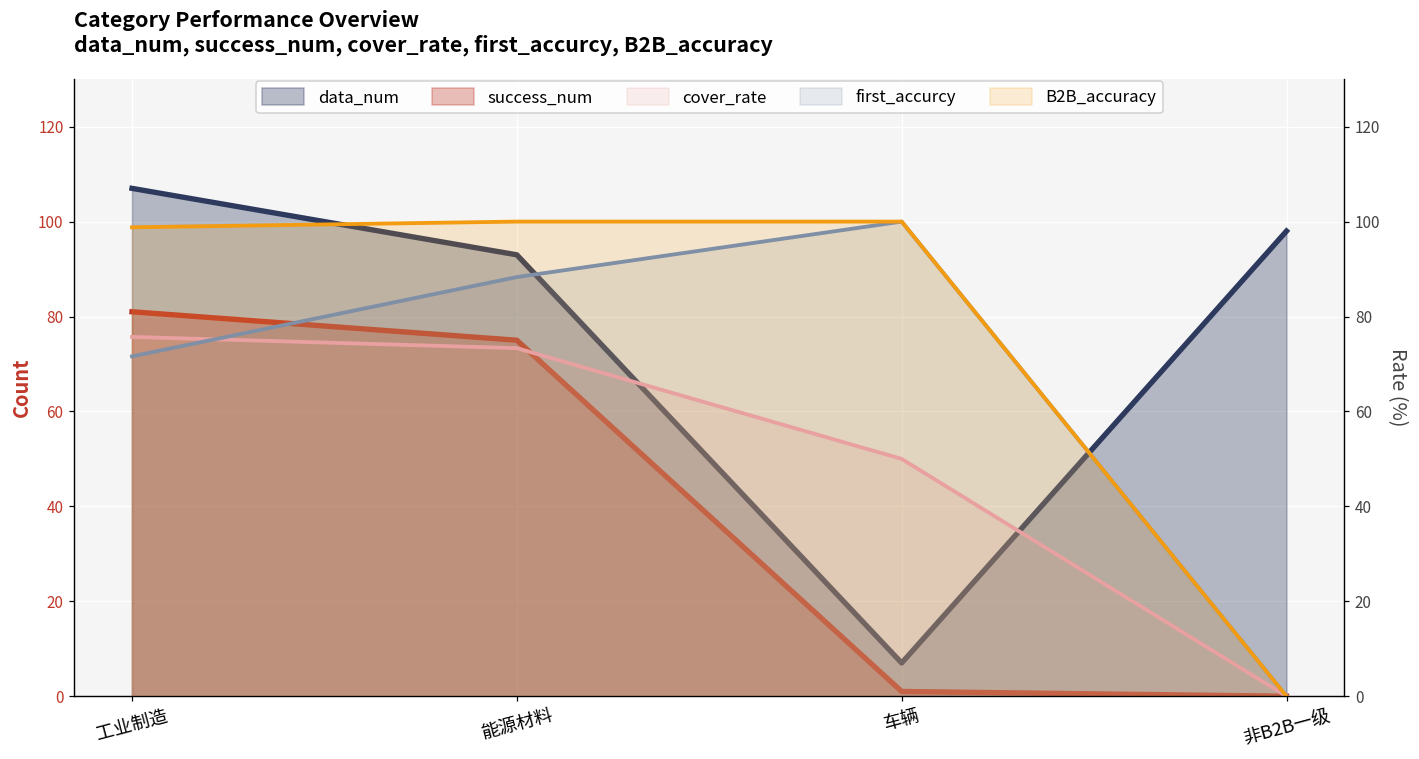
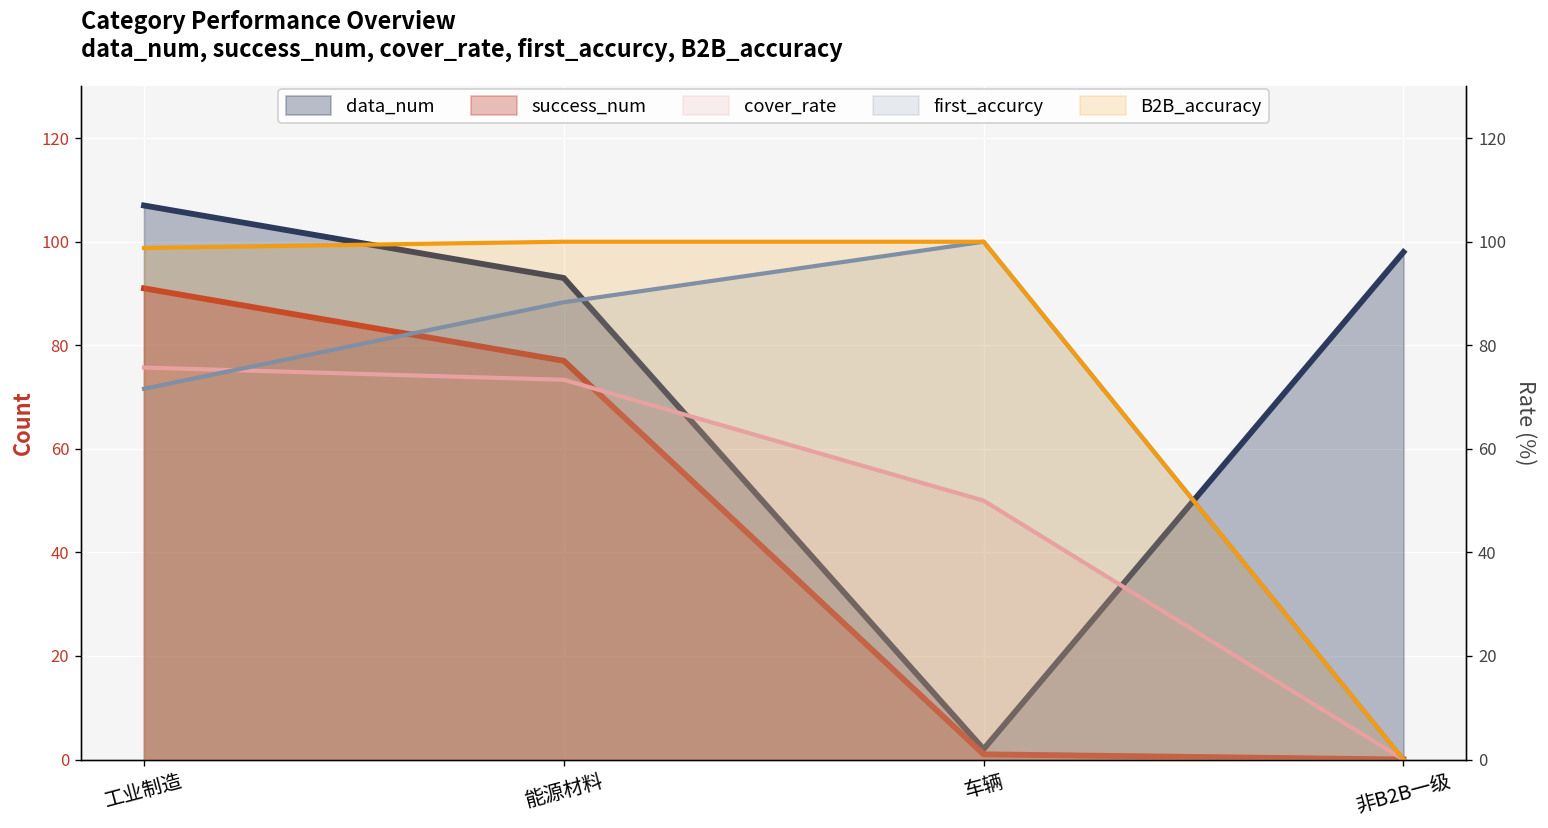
success_num, 工业制造: 81 -> 91
success_num, 能源材料: 75 -> 77
data_num, 车辆: 7 -> 2
